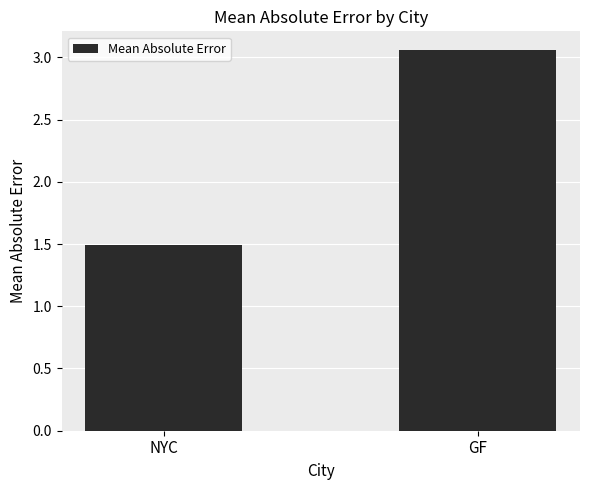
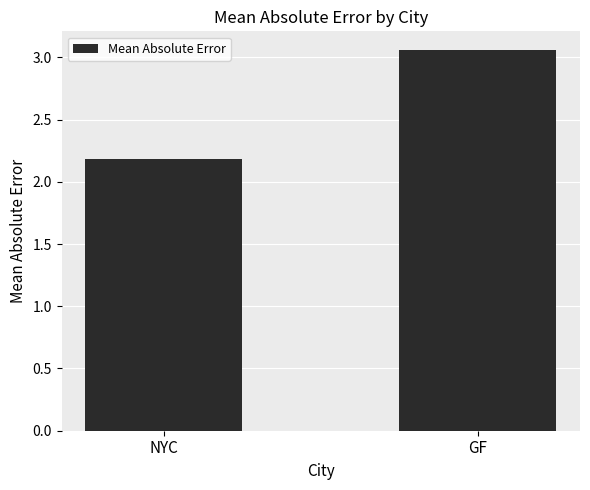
NYC: 1.49 -> 2.18
